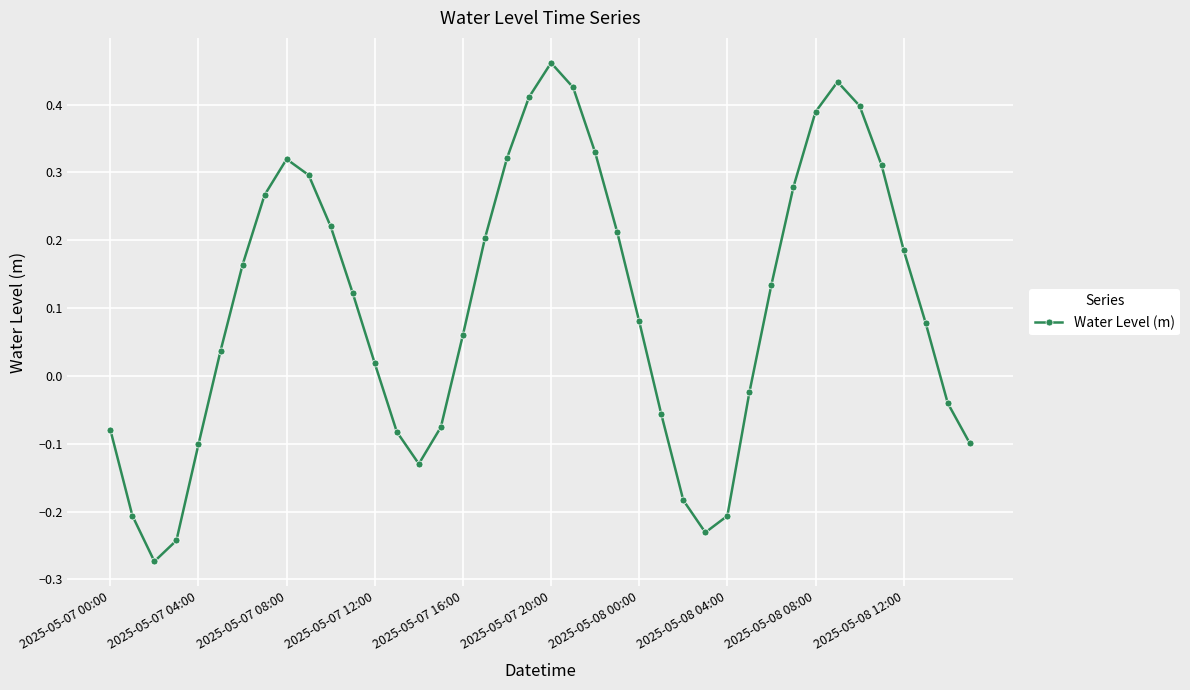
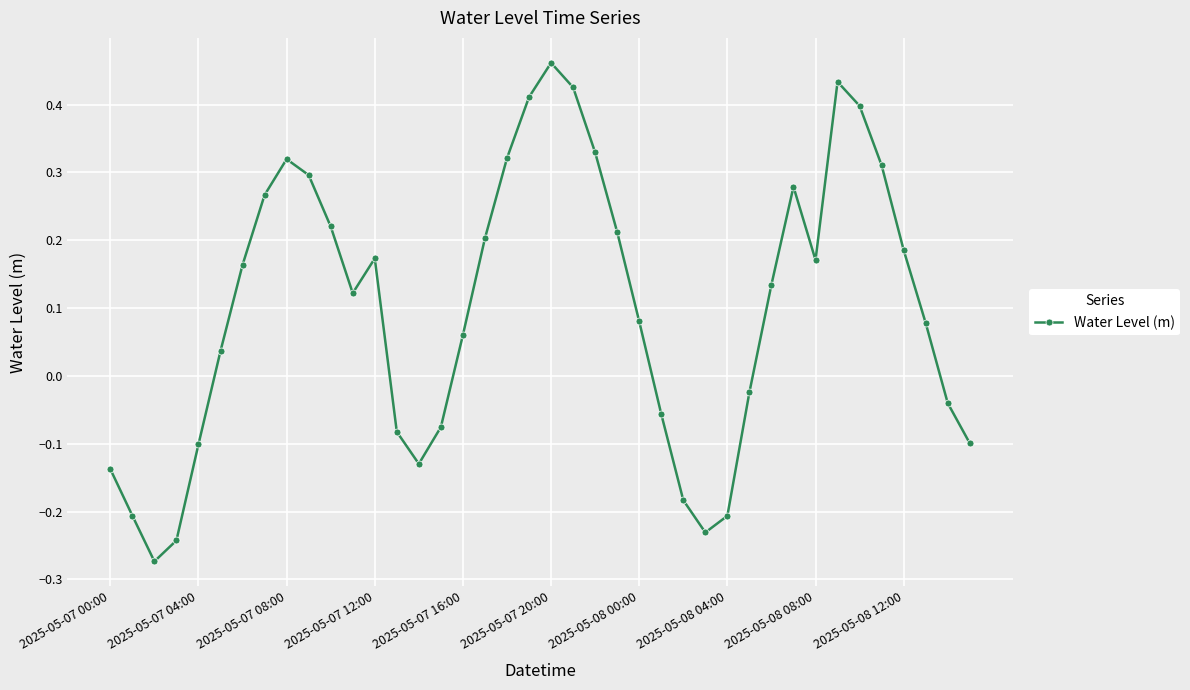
2025-05-07 00:00: -0.08 -> -0.14
2025-05-07 12:00: 0.02 -> 0.17
2025-05-08 08:00: 0.39 -> 0.17
